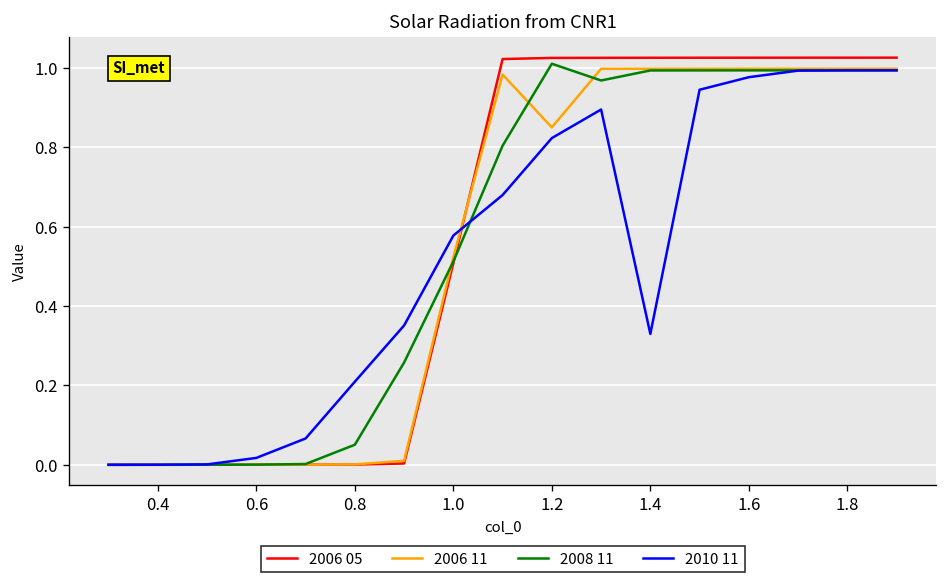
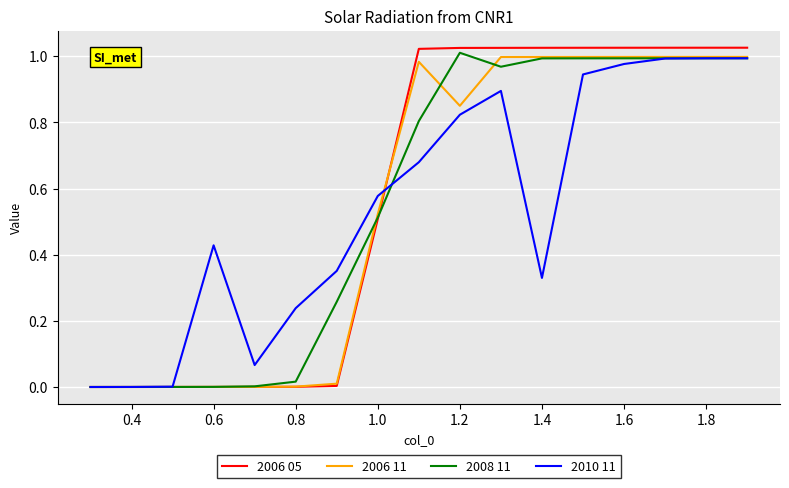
2010 11, 0.6: 0.02 -> 0.43
2008 11, 0.8: 0.05 -> 0.02
2010 11, 0.8: 0.21 -> 0.24
